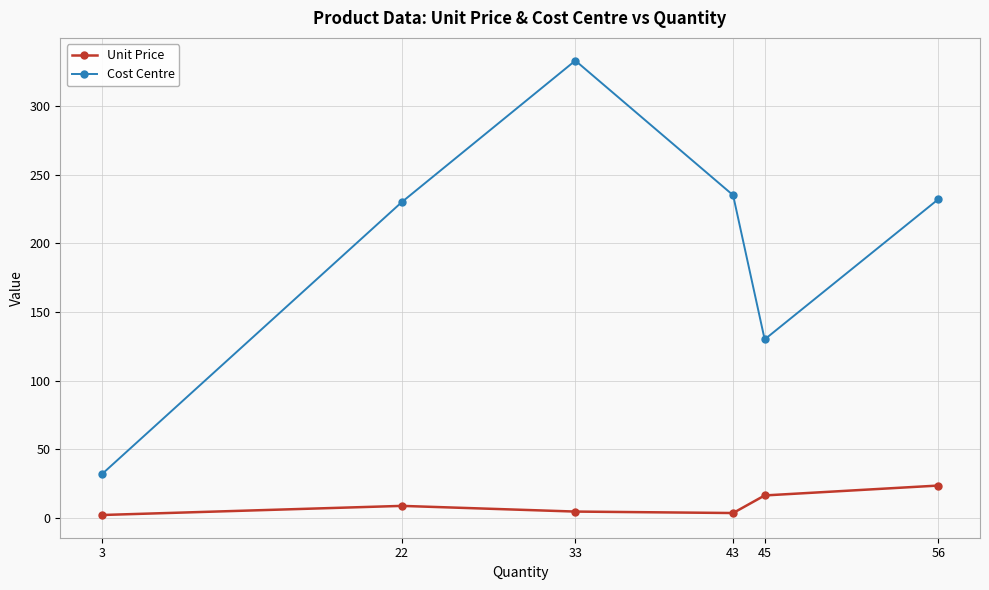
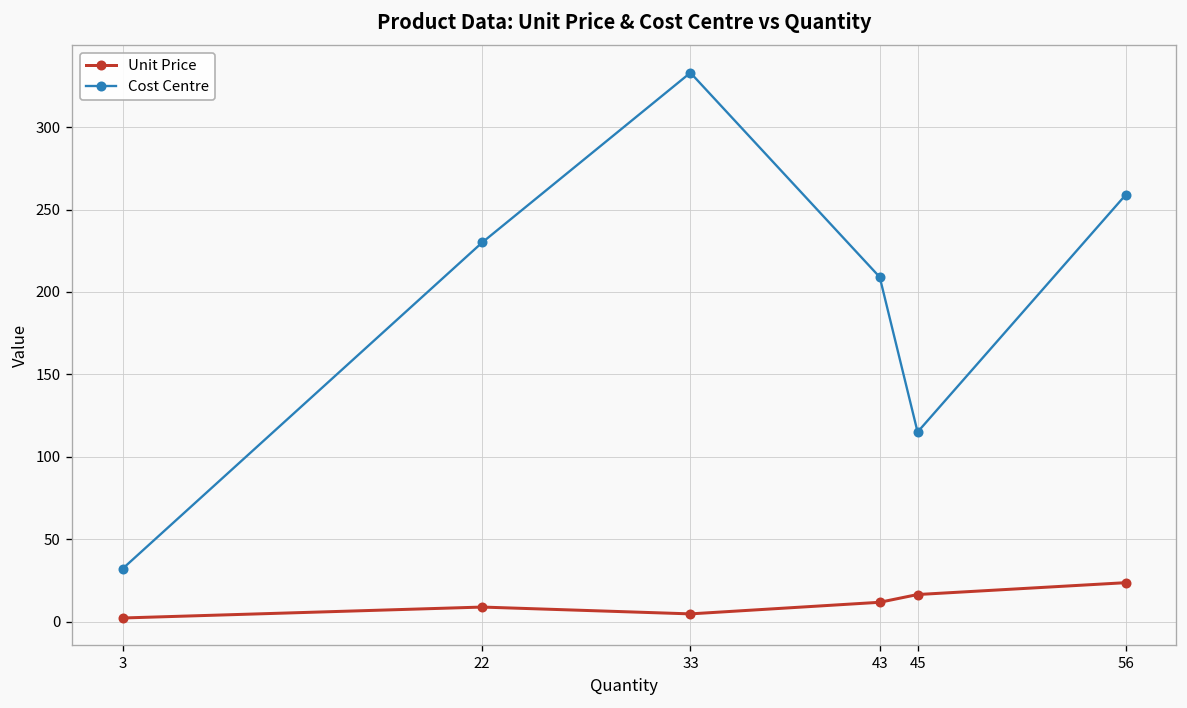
Unit Price, 43: 4 -> 12
Cost Centre, 43: 235 -> 209
Cost Centre, 45: 130 -> 115
Cost Centre, 56: 232 -> 259
